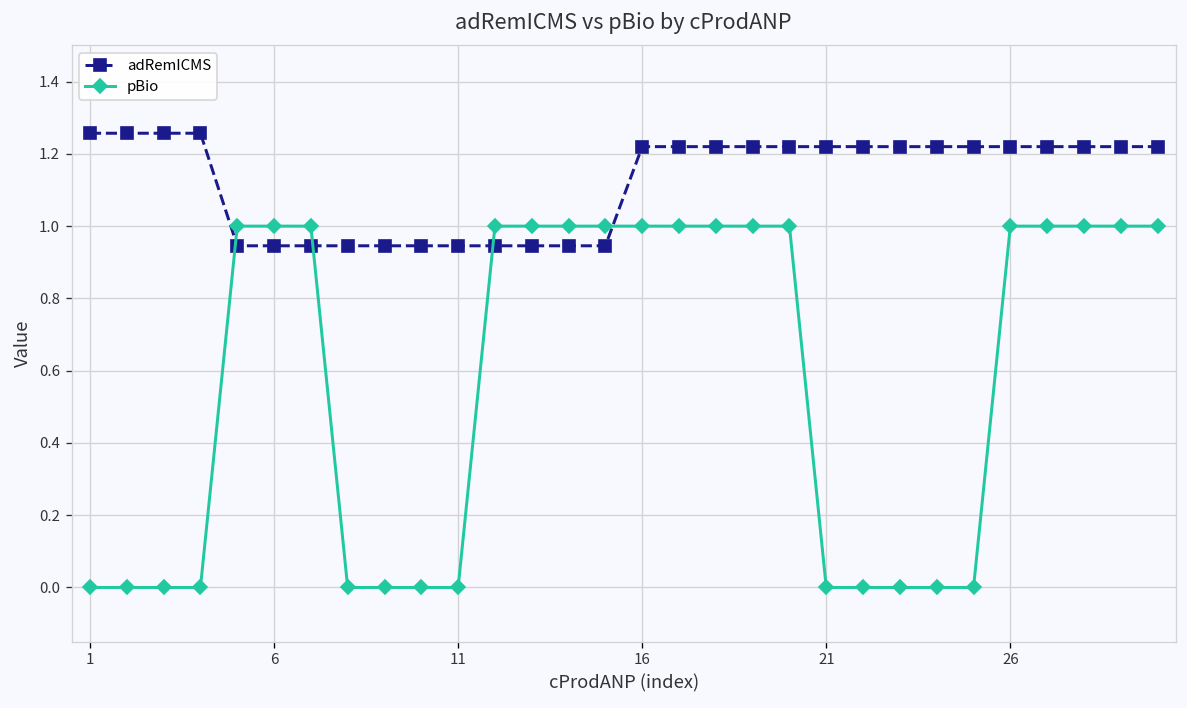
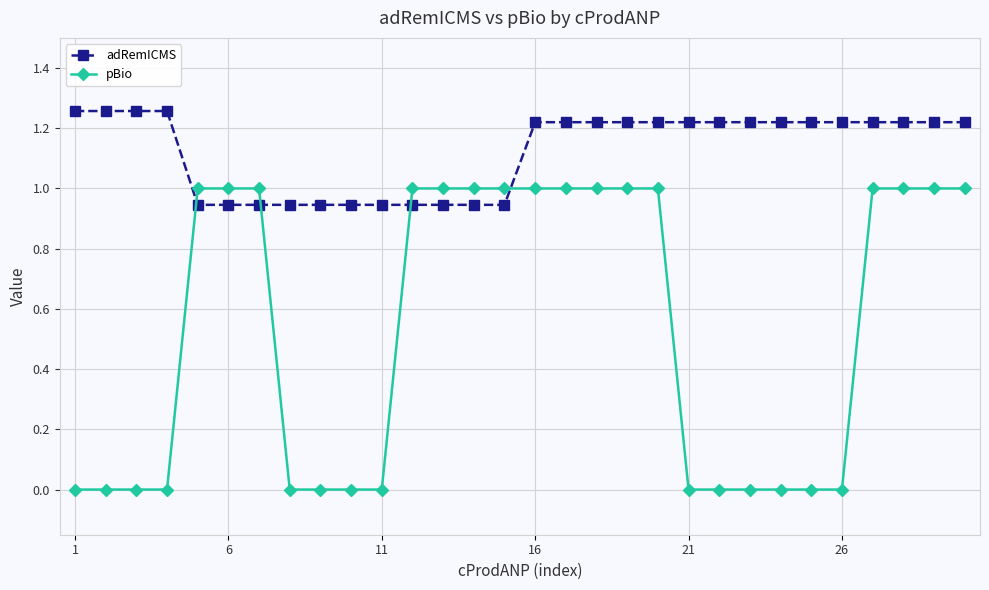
pBio, 26: 1 -> 0
